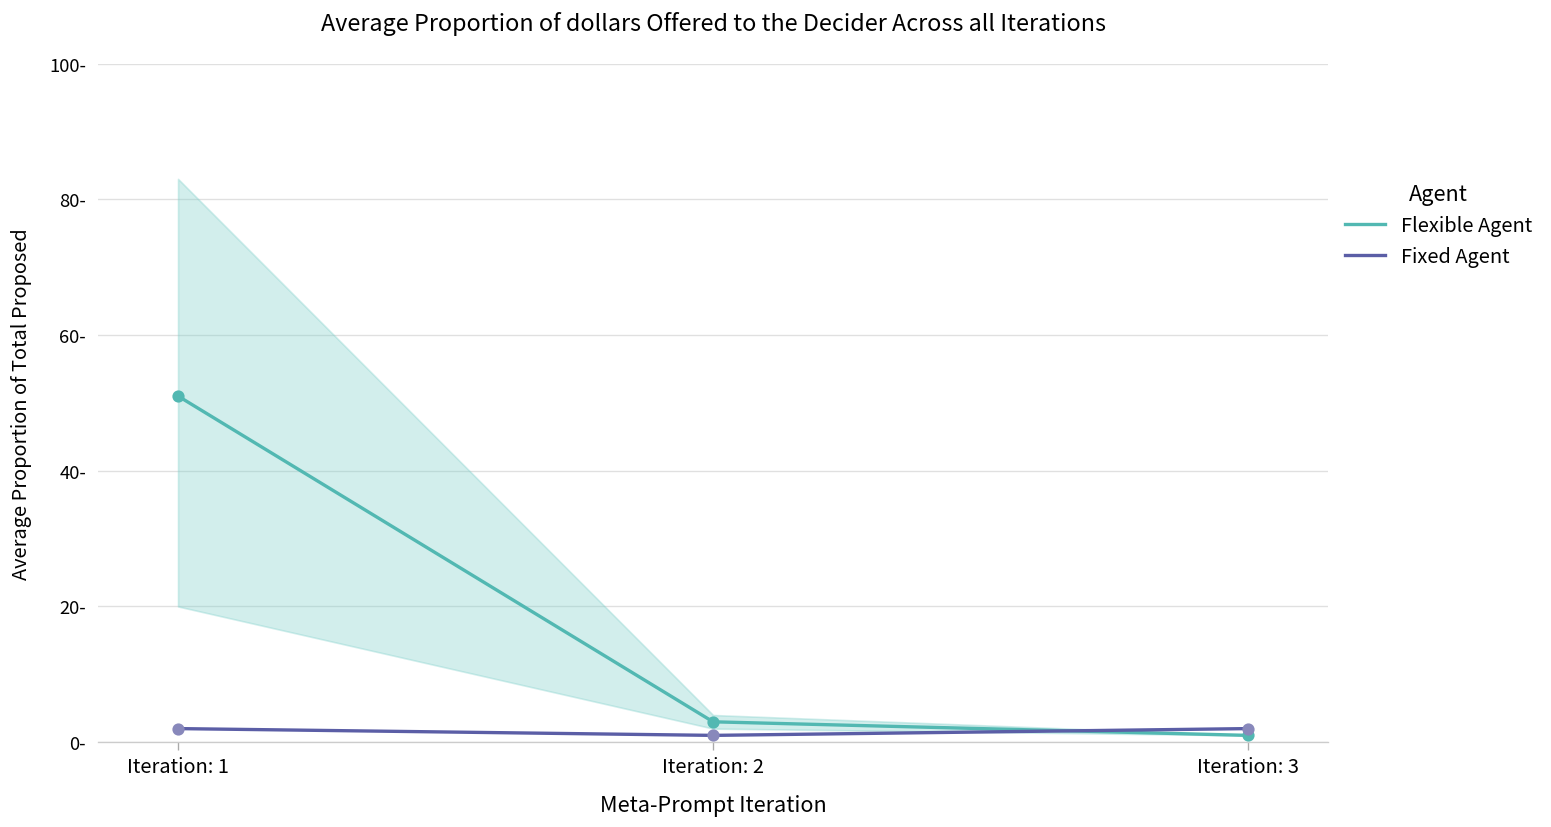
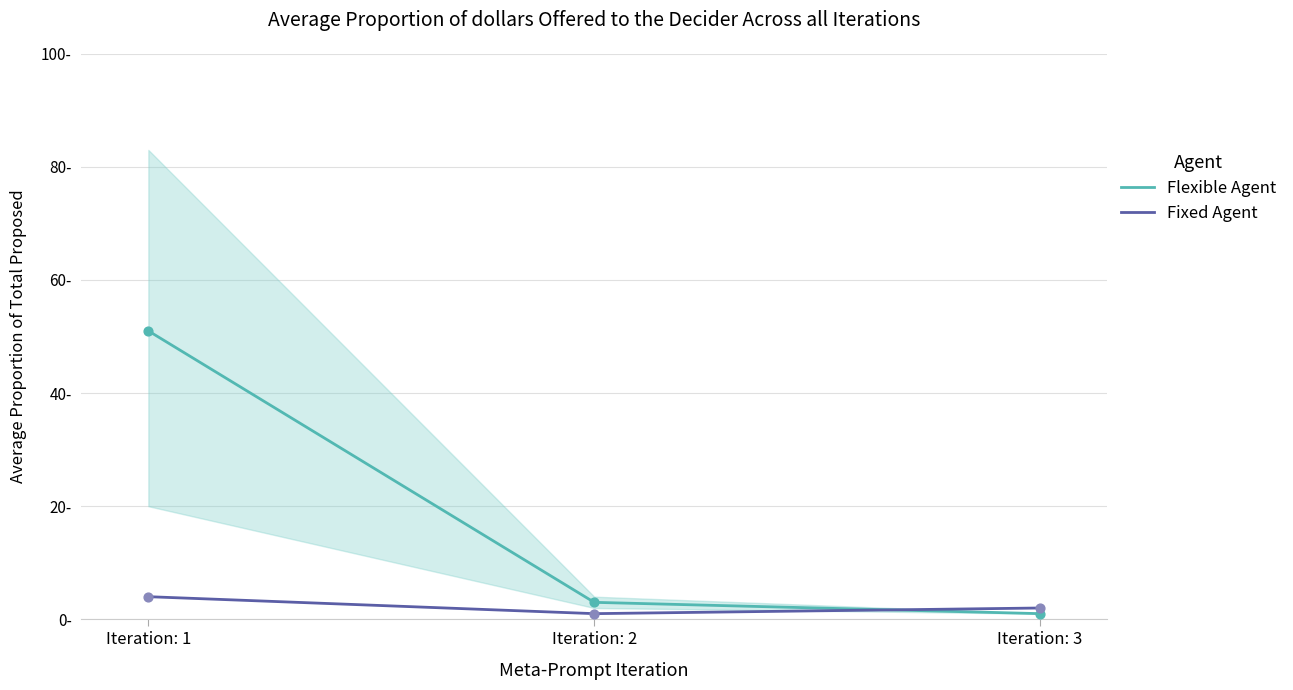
Fixed Agent, Iteration: 1: 2- -> 4-
